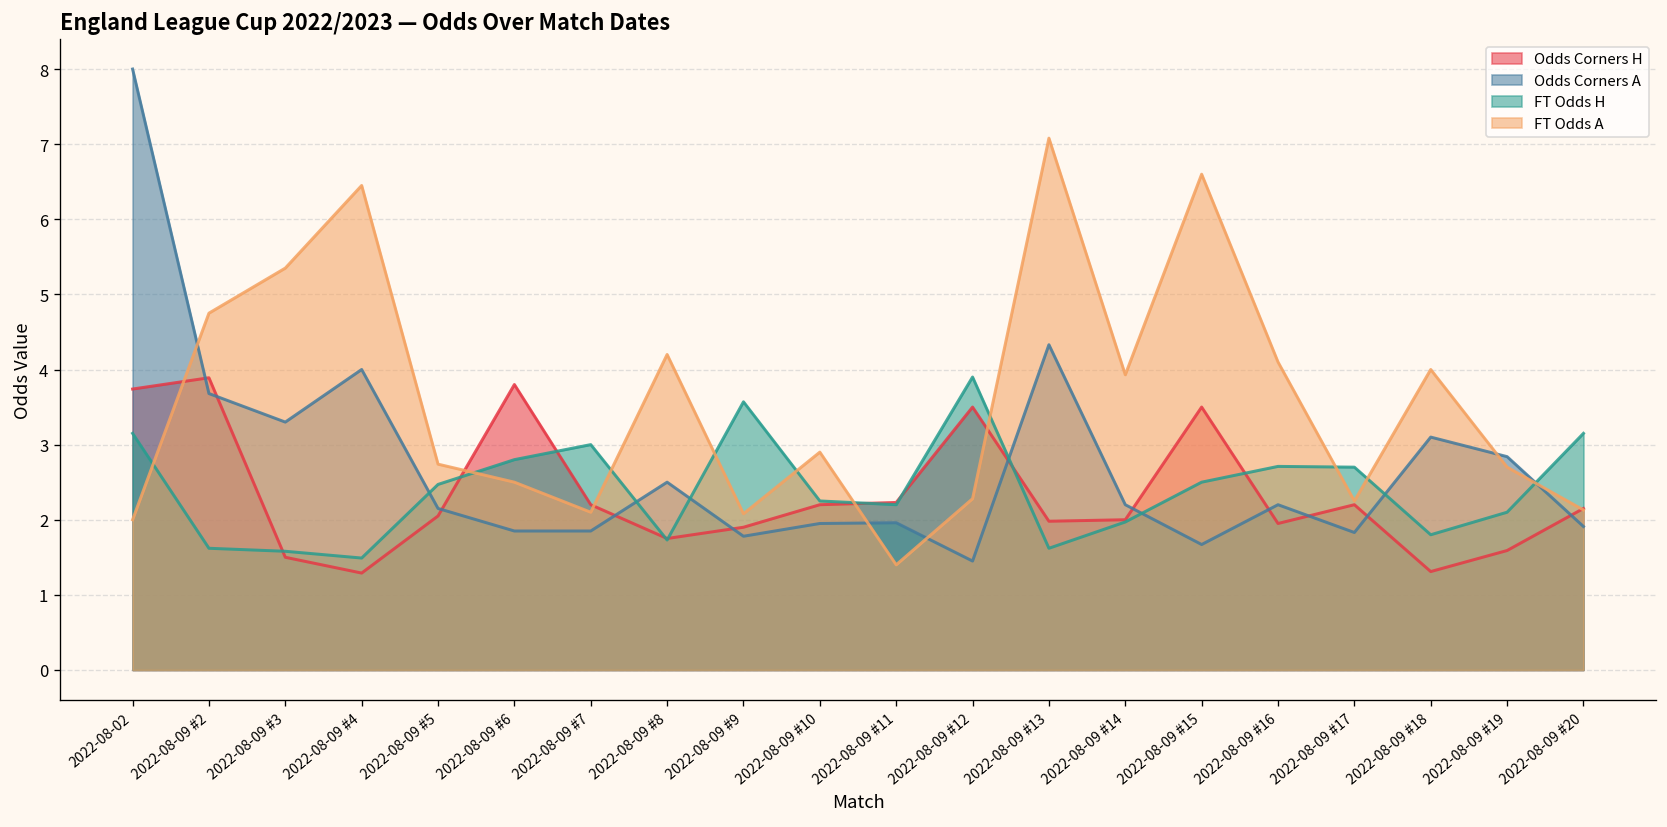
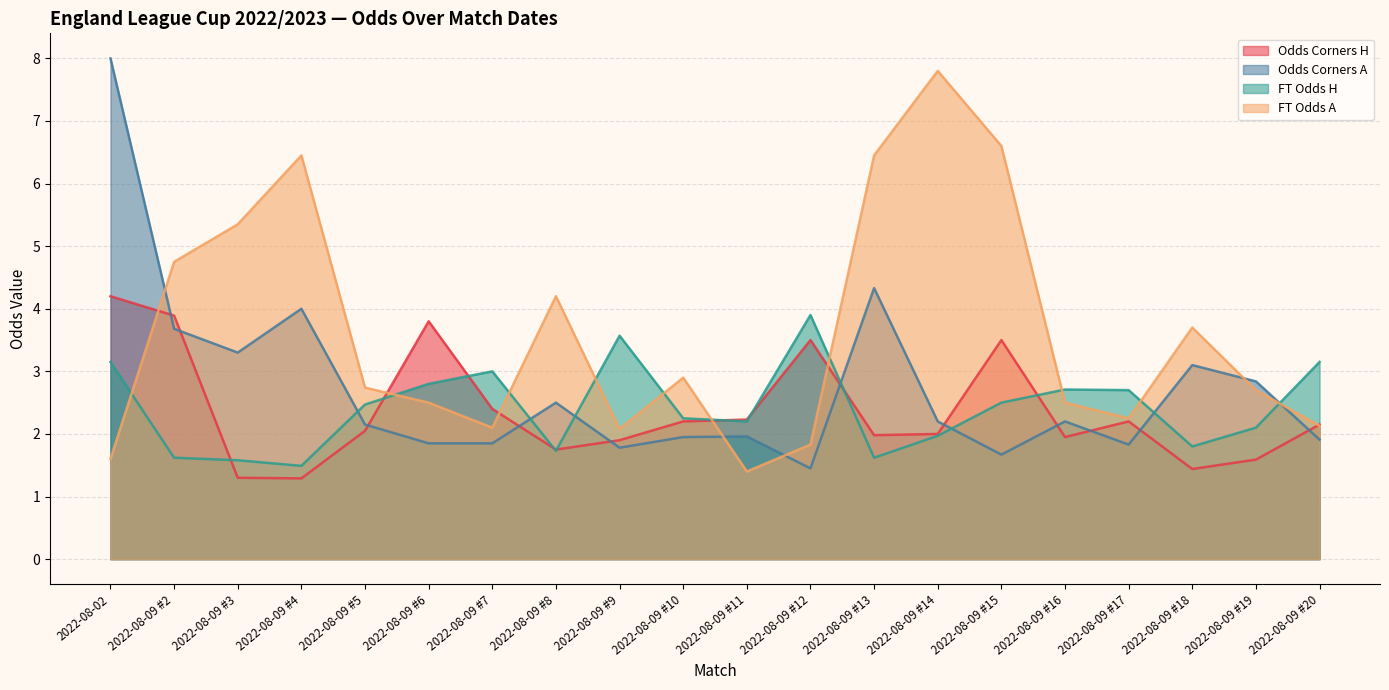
Odds Corners H, 2022-08-02: 3.7 -> 4.2
FT Odds A, 2022-08-02: 2.0 -> 1.6
Odds Corners H, 2022-08-09 #3: 1.5 -> 1.3
Odds Corners H, 2022-08-09 #7: 2.2 -> 2.4
FT Odds A, 2022-08-09 #12: 2.3 -> 1.8
FT Odds A, 2022-08-09 #13: 7.1 -> 6.5
FT Odds A, 2022-08-09 #14: 3.9 -> 7.8
FT Odds A, 2022-08-09 #16: 4.1 -> 2.5
Odds Corners H, 2022-08-09 #18: 1.3 -> 1.4
FT Odds A, 2022-08-09 #18: 4.0 -> 3.7
